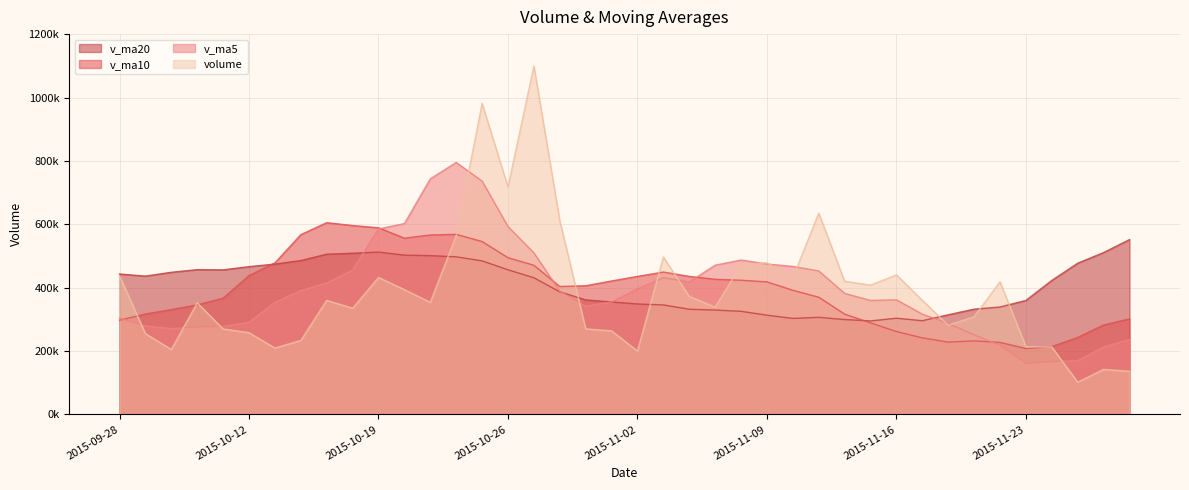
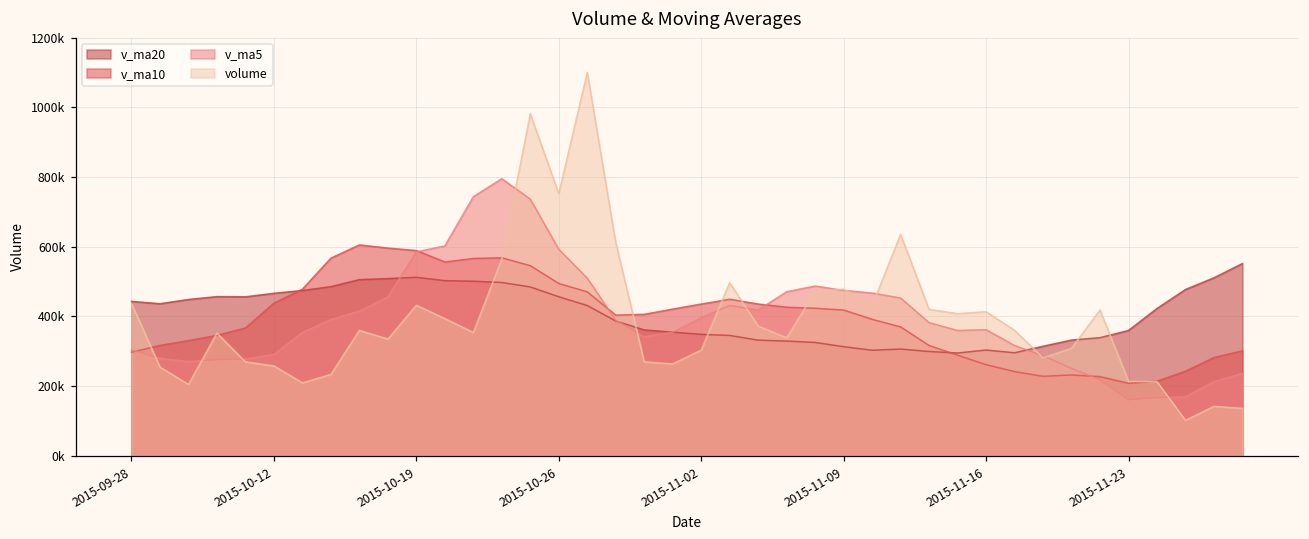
volume, 2015-10-26: 720000 -> 750000
volume, 2015-11-02: 200000 -> 300000
volume, 2015-11-16: 440000 -> 410000
